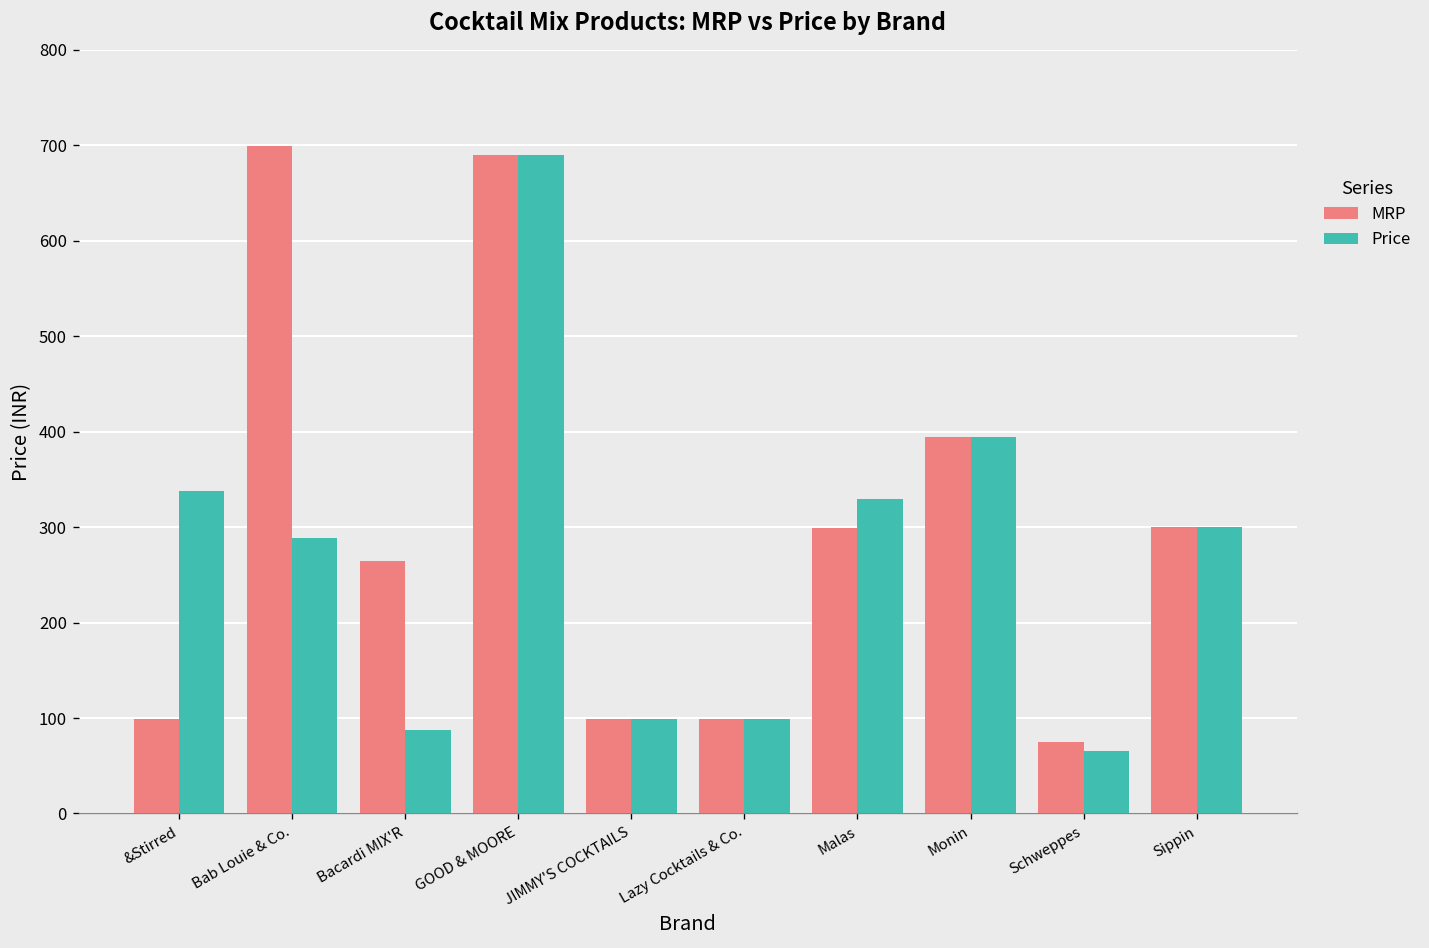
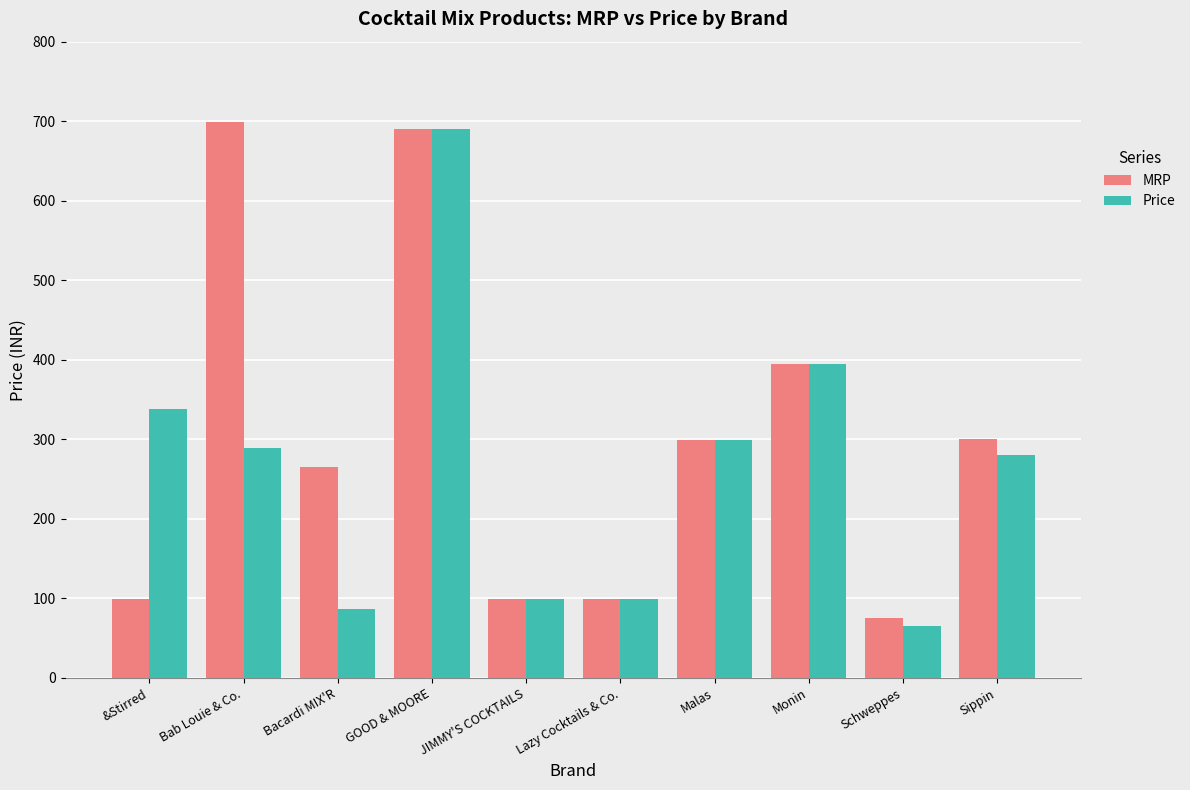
Price, Malas: 330 -> 300
Price, Sippin: 300 -> 280
